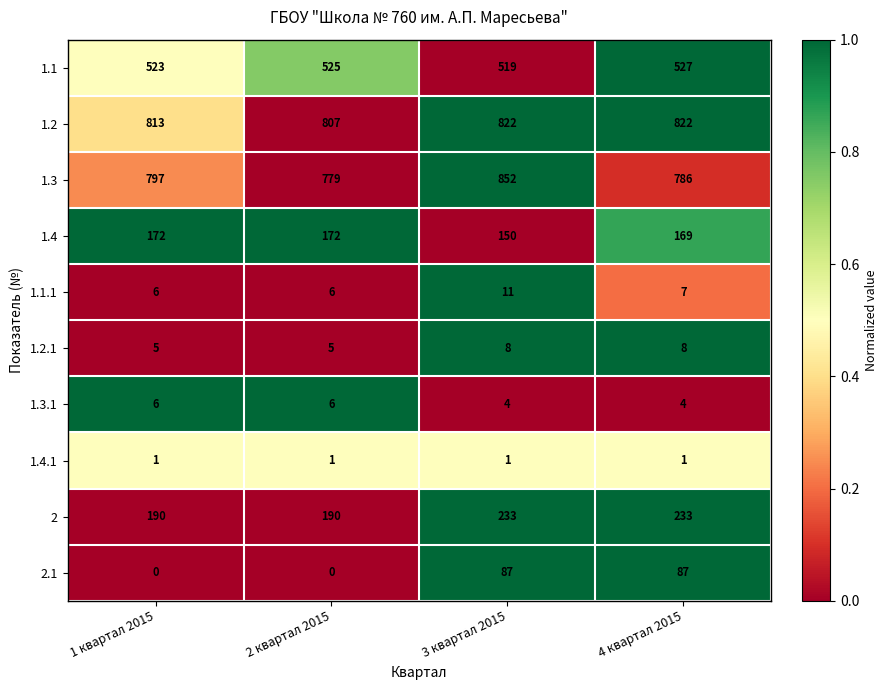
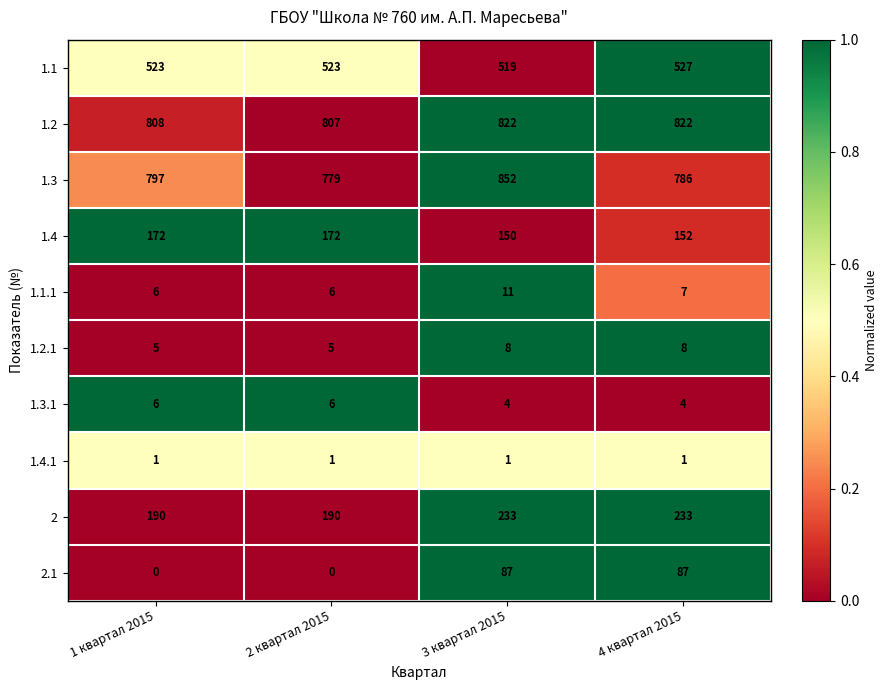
1.1, 2 квартал 2015: 525 -> 523
1.2, 1 квартал 2015: 813 -> 808
1.4, 4 квартал 2015: 169 -> 152
